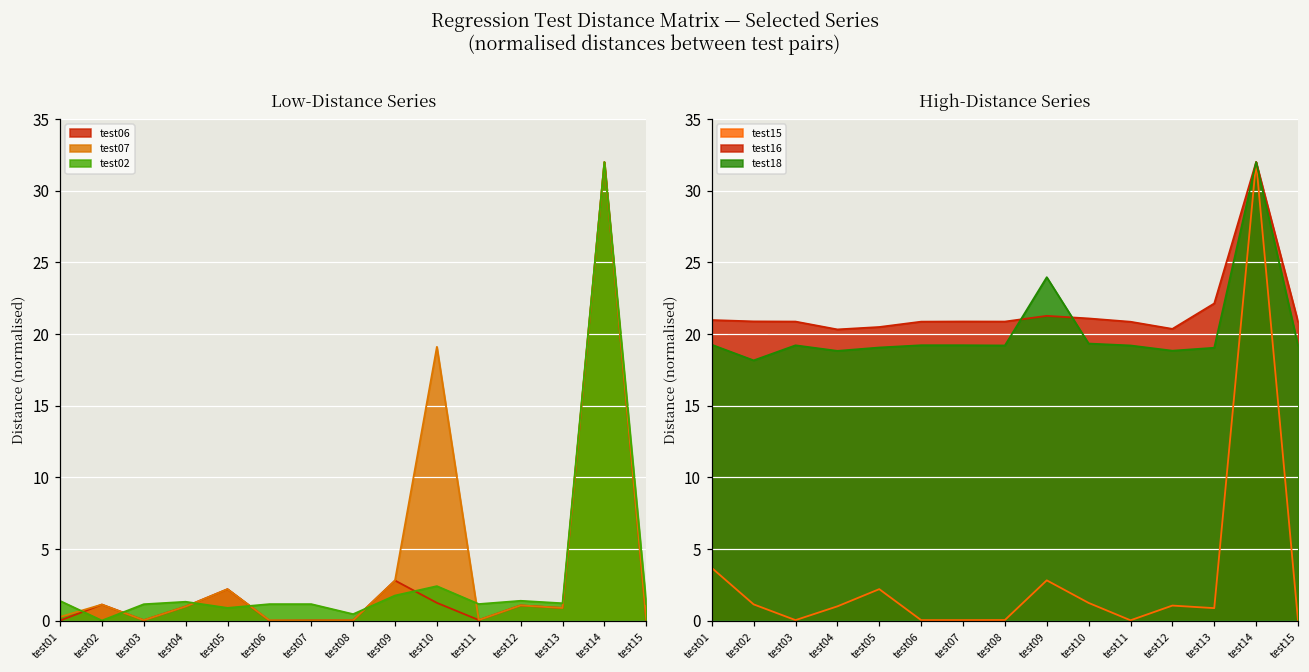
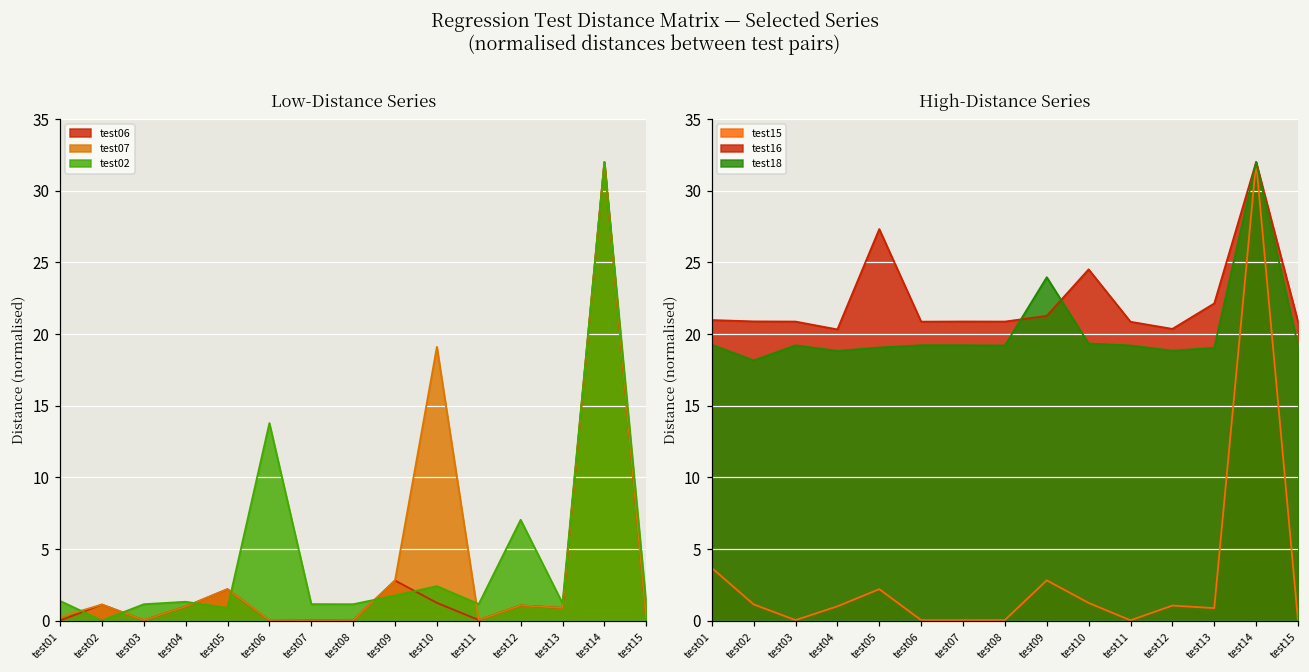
Low-Distance Series, test02, test06: 1.1 -> 13.8
Low-Distance Series, test02, test08: 0.4 -> 1.1
Low-Distance Series, test02, test12: 1.4 -> 7.0
High-Distance Series, test16, test05: 20.5 -> 27.3
High-Distance Series, test16, test10: 21.1 -> 24.5
